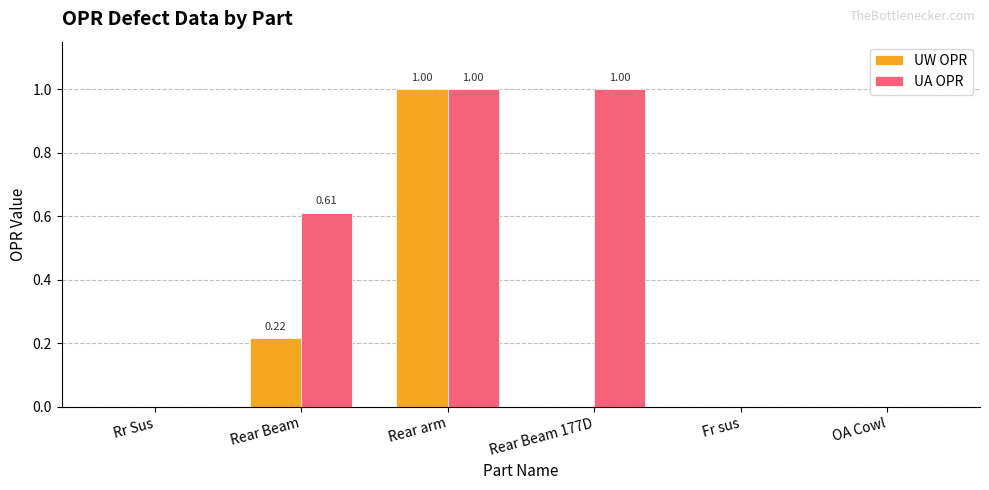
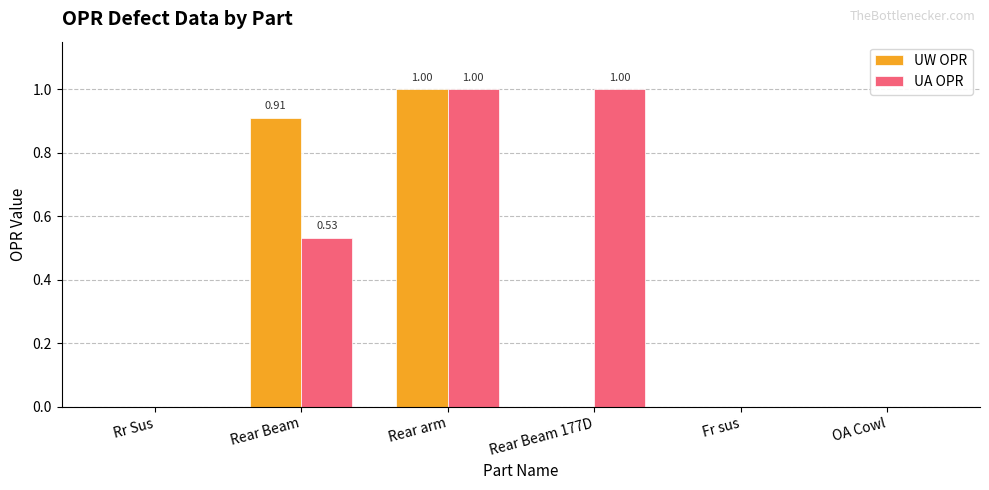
UW OPR, Rear Beam: 0.22 -> 0.91
UA OPR, Rear Beam: 0.61 -> 0.53
